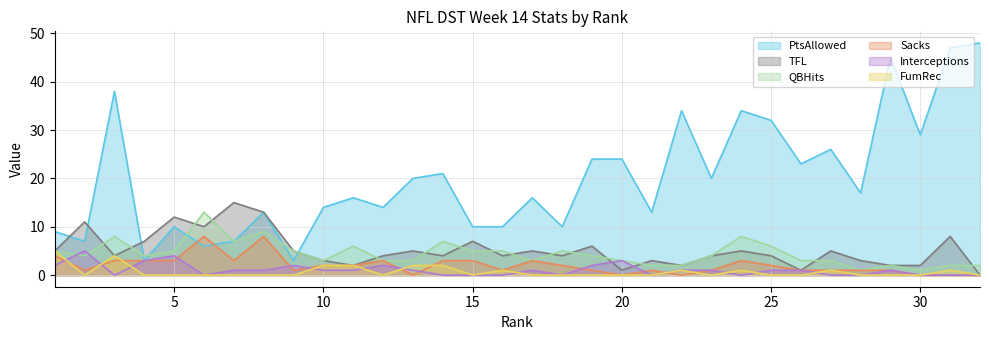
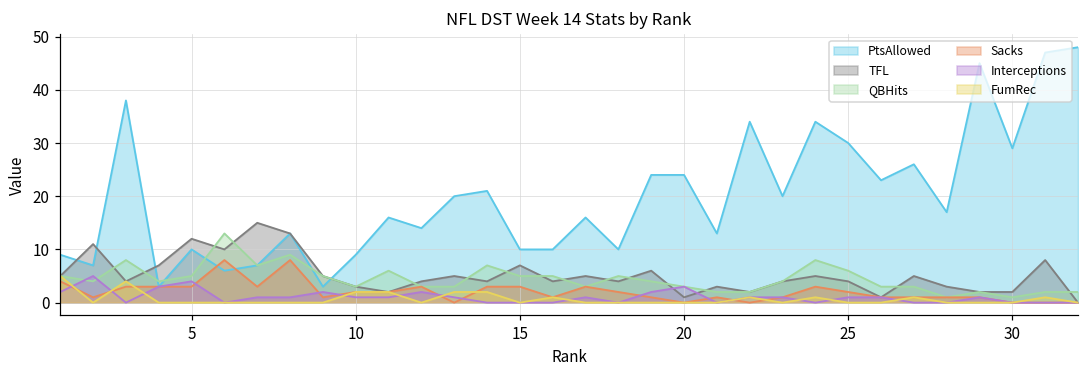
PtsAllowed, 10: 14 -> 9
PtsAllowed, 25: 32 -> 30
